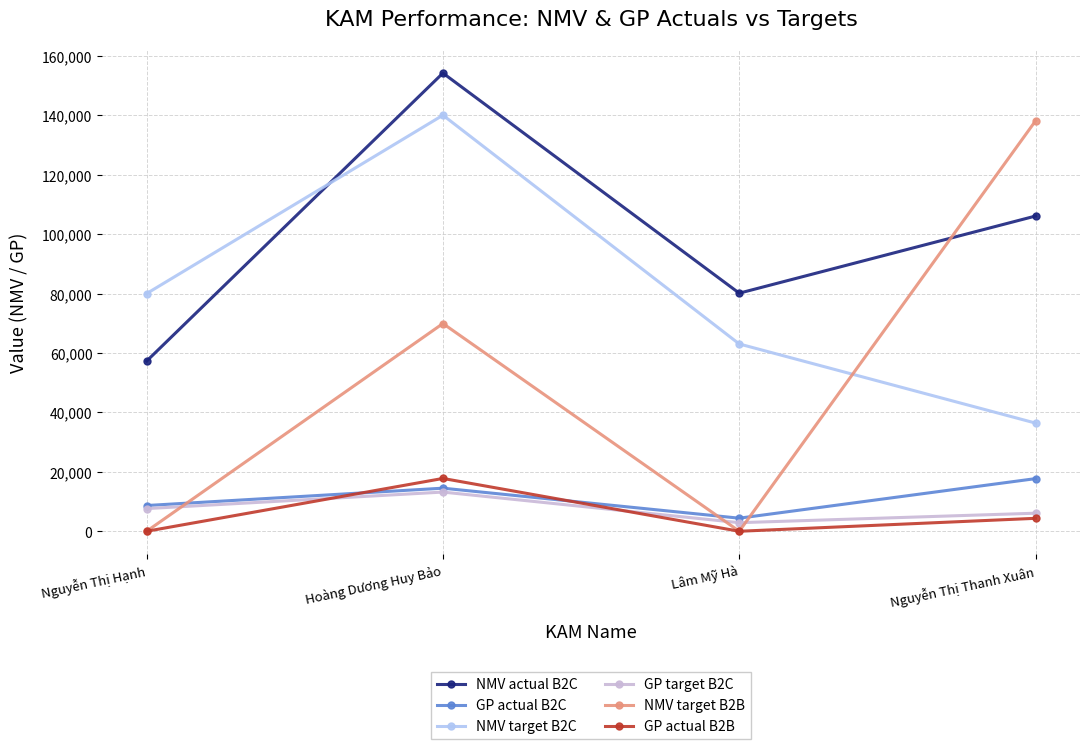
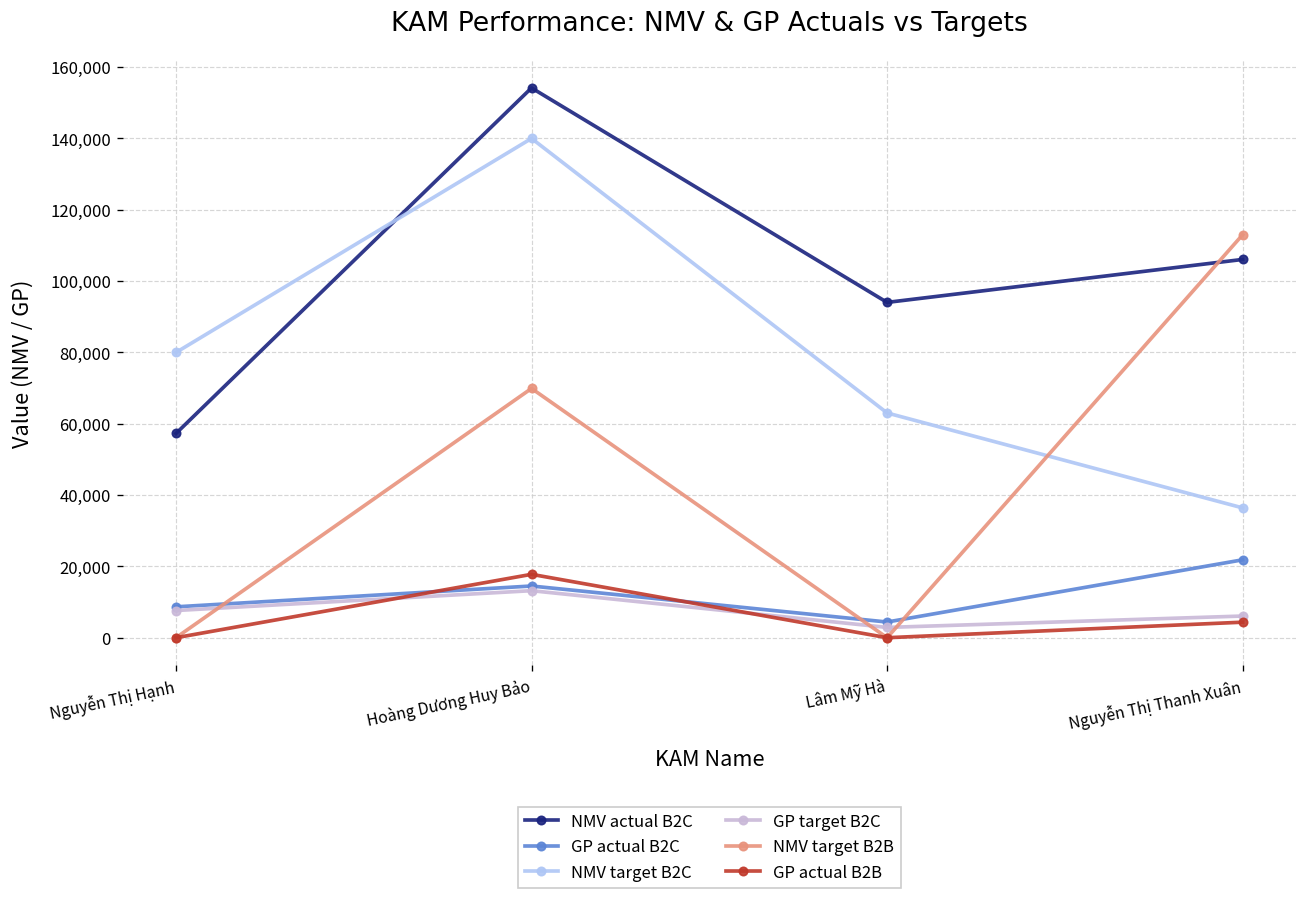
NMV actual B2C, Lâm Mỹ Hà: 80,000 -> 94,000
GP actual B2C, Nguyễn Thị Thanh Xuân: 18,000 -> 22,000
NMV target B2B, Nguyễn Thị Thanh Xuân: 138,000 -> 113,000
